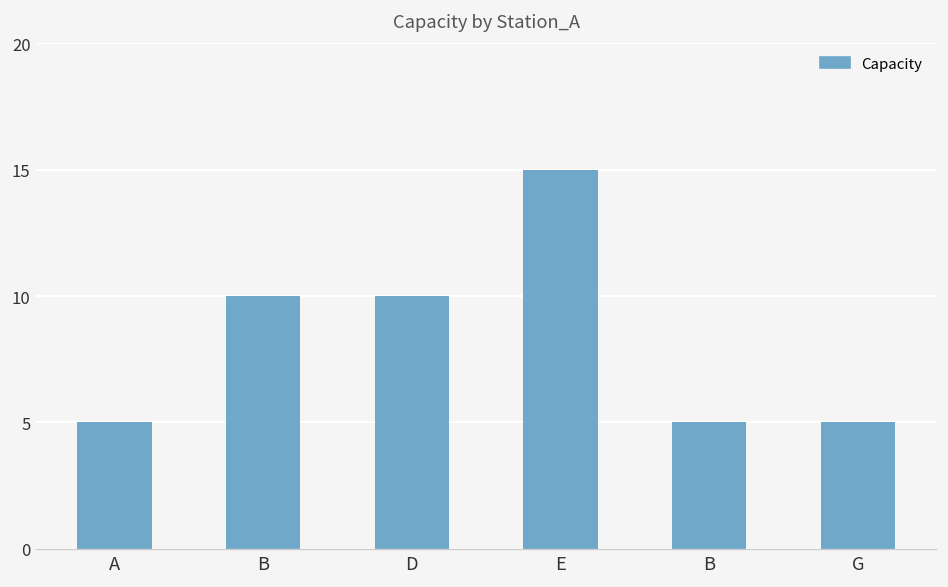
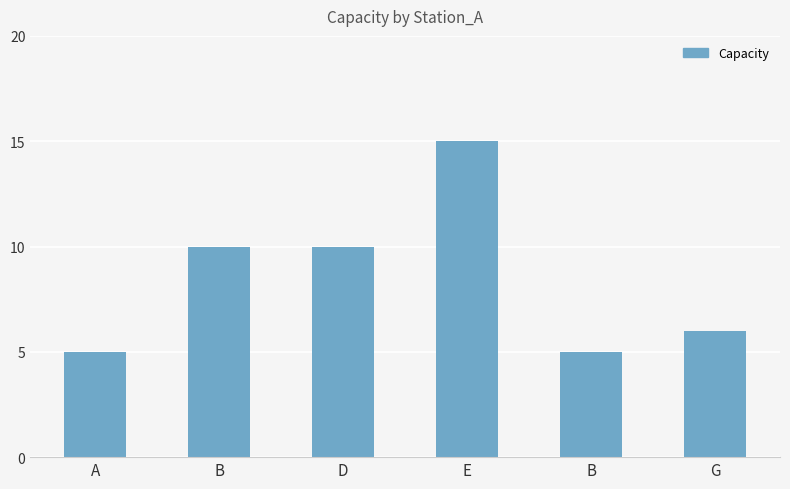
G: 5 -> 6
